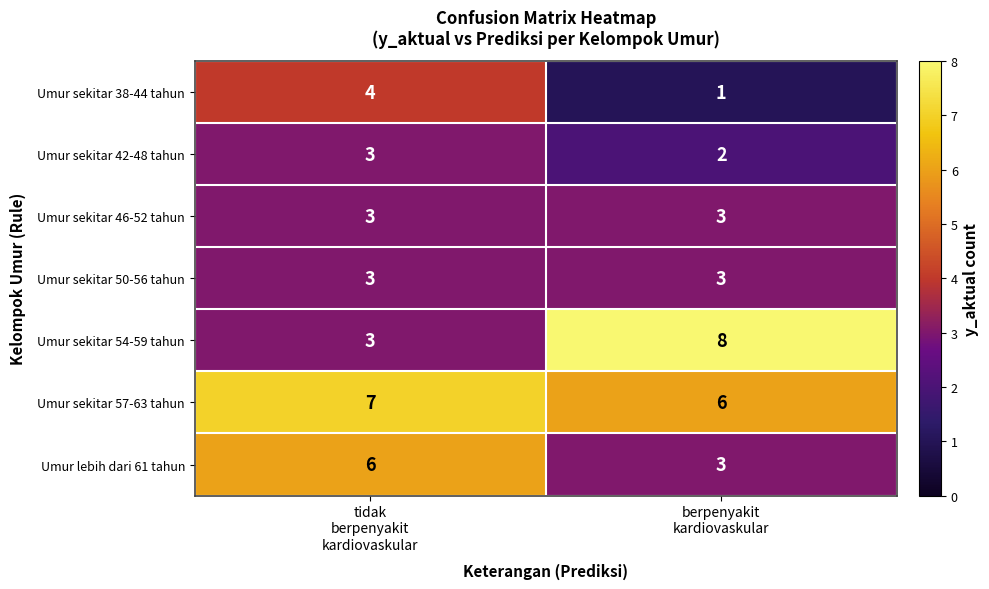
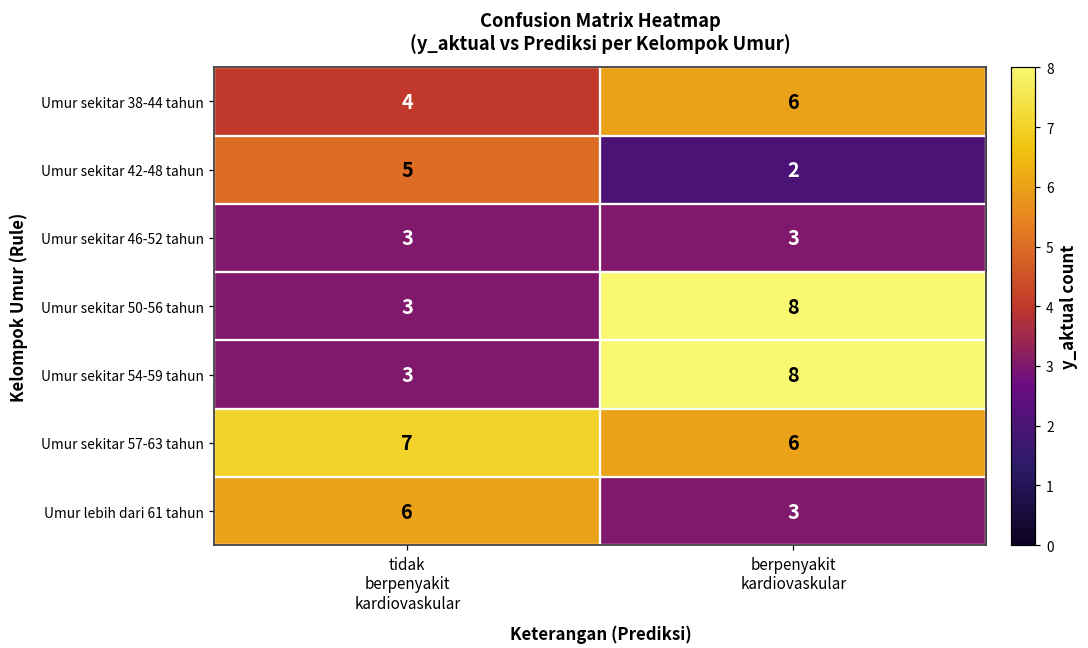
Umur sekitar 38-44 tahun, berpenyakit kardiovaskular: 1 -> 6
Umur sekitar 42-48 tahun, tidak berpenyakit kardiovaskular: 3 -> 5
Umur sekitar 50-56 tahun, berpenyakit kardiovaskular: 3 -> 8
